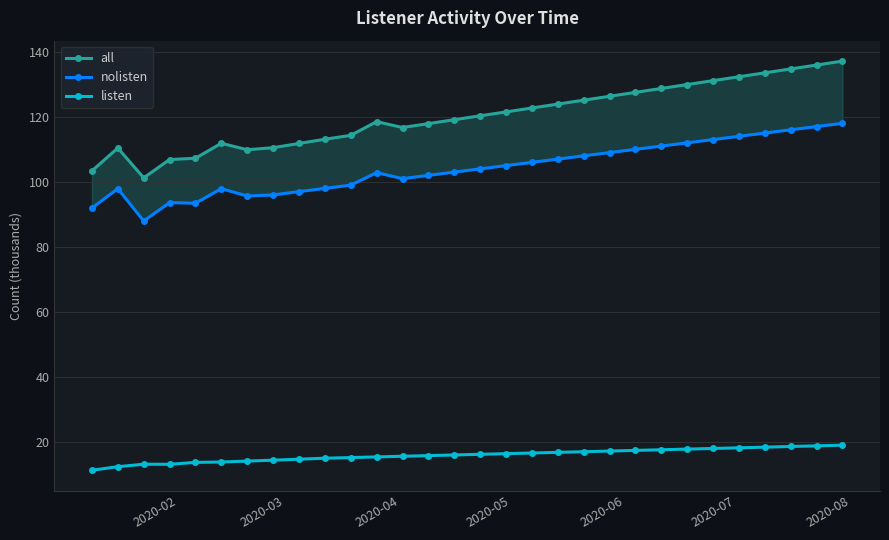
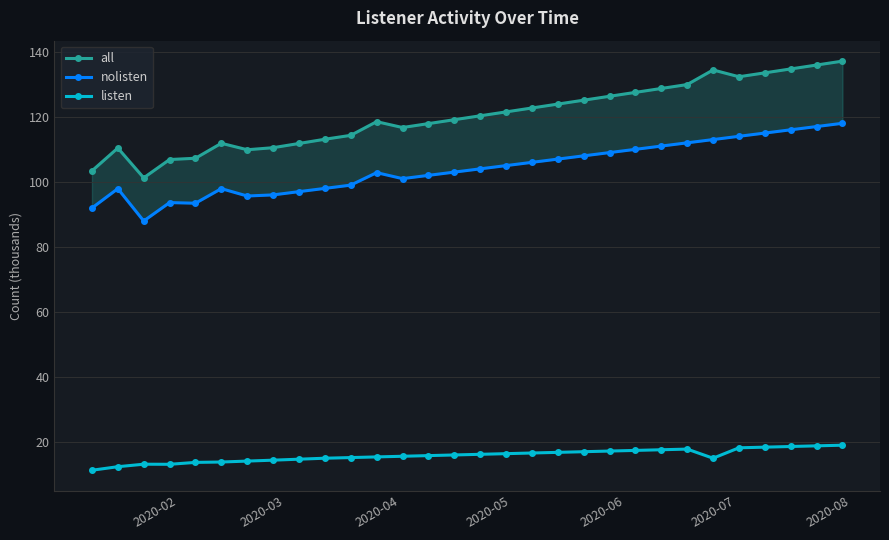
all, 2020-07: 131 -> 134
listen, 2020-07: 18 -> 15
